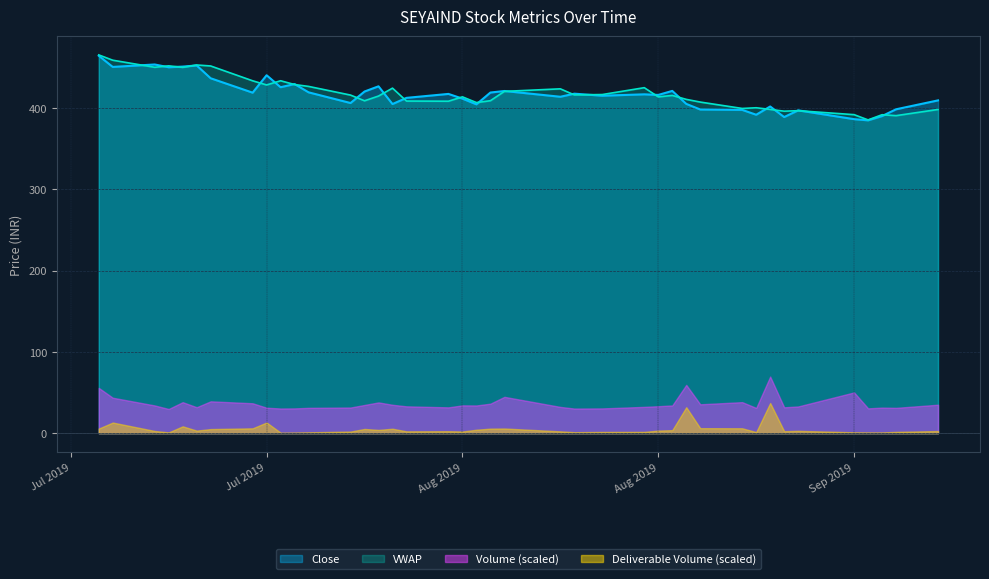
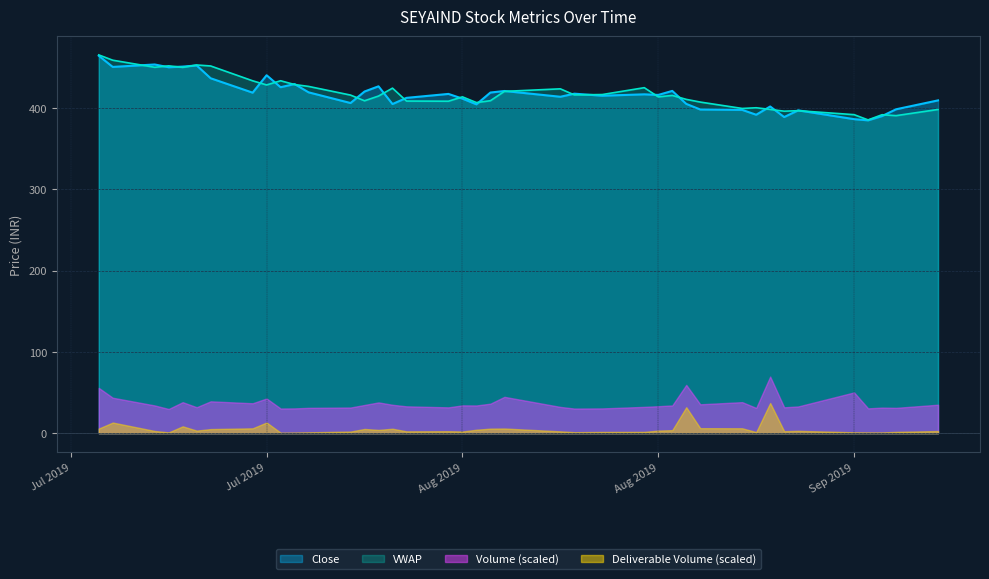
Volume (scaled), Jul 2019: 30 -> 40
